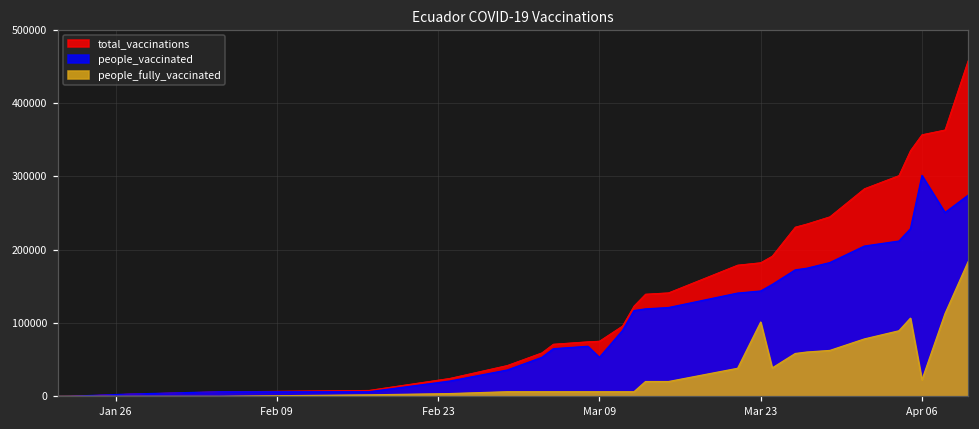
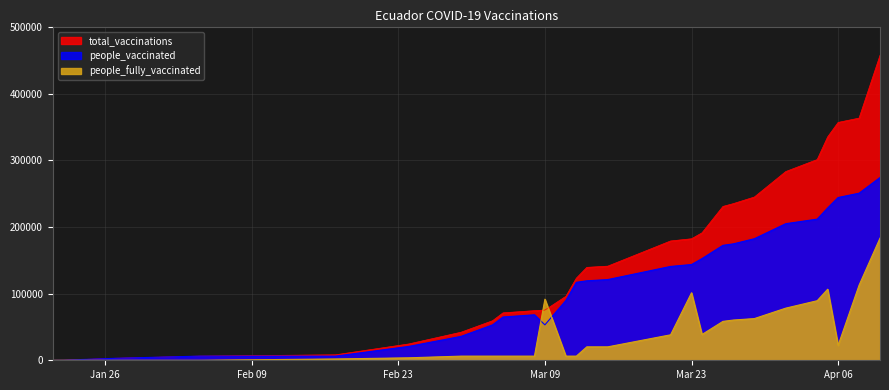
people_fully_vaccinated, Mar 09: 10000 -> 90000
people_vaccinated, Apr 06: 300000 -> 240000
